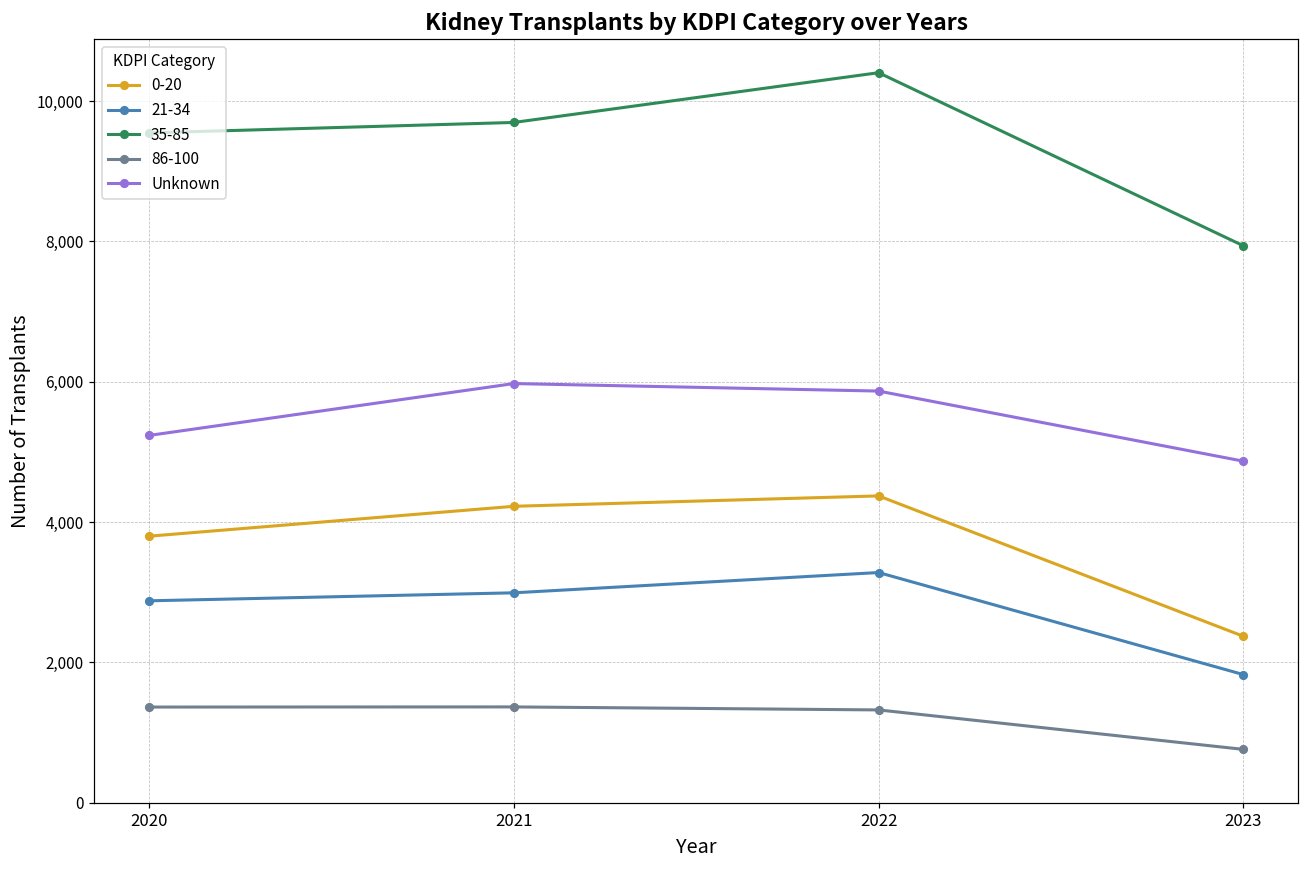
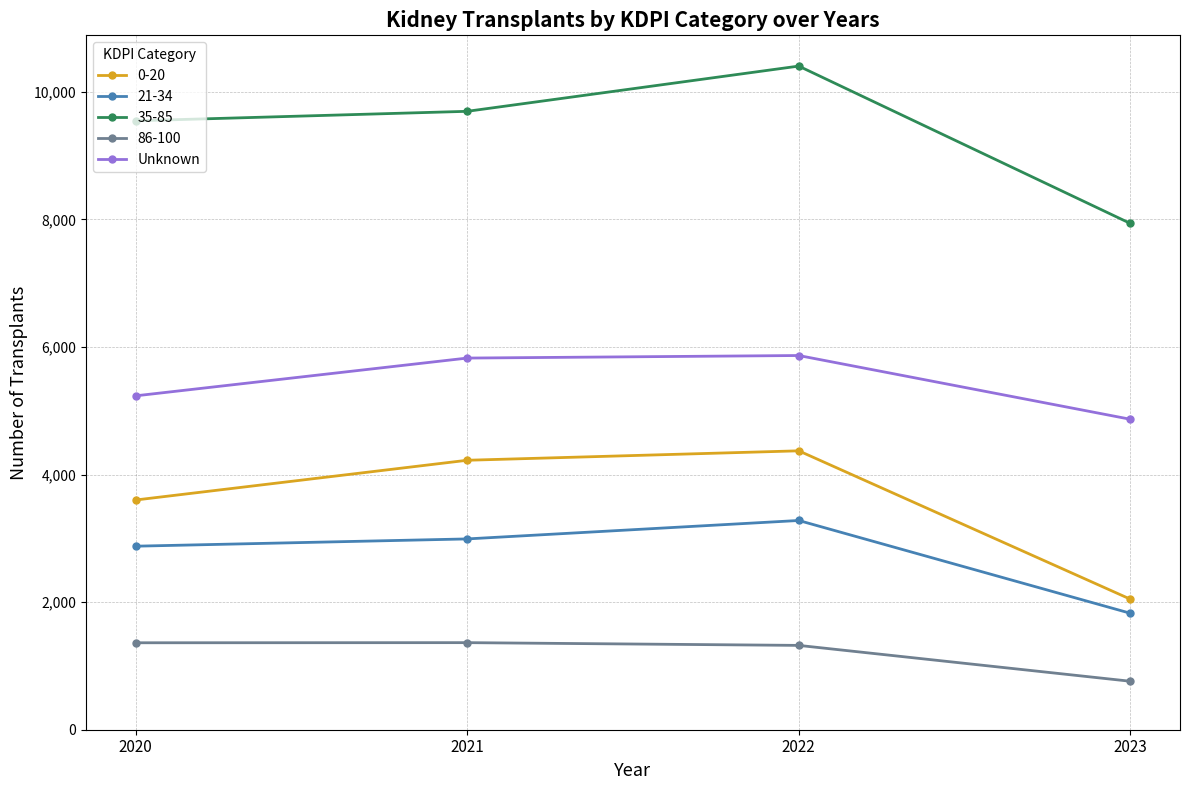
0-20, 2020: 3,800 -> 3,600
Unknown, 2021: 6,000 -> 5,800
0-20, 2023: 2,400 -> 2,000
